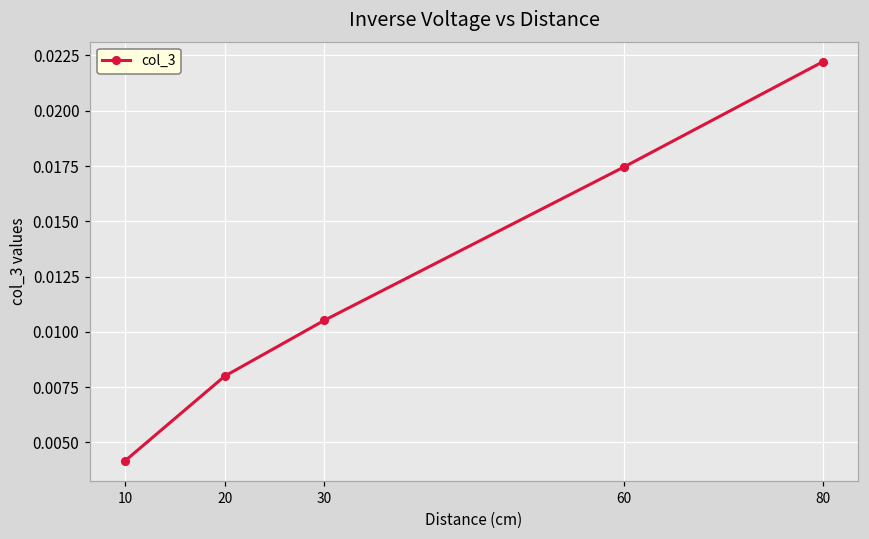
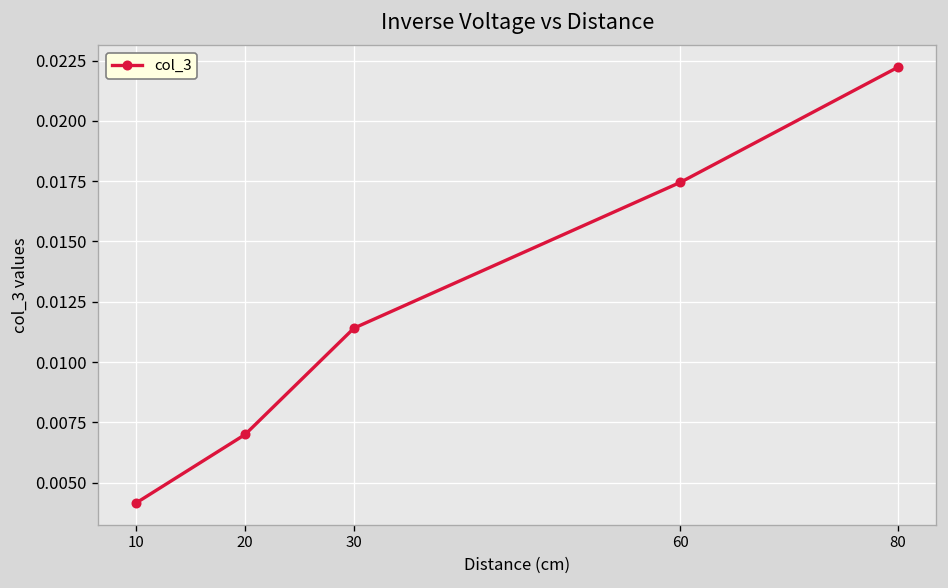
20: 0.008 -> 0.007
30: 0.0105 -> 0.0114
